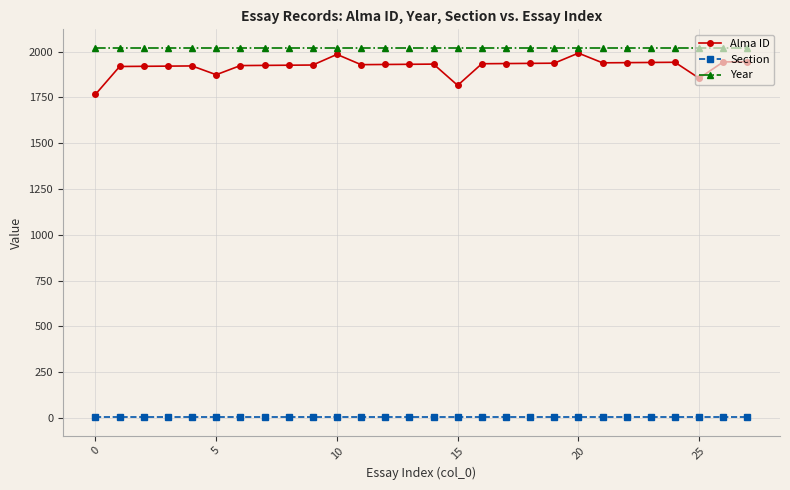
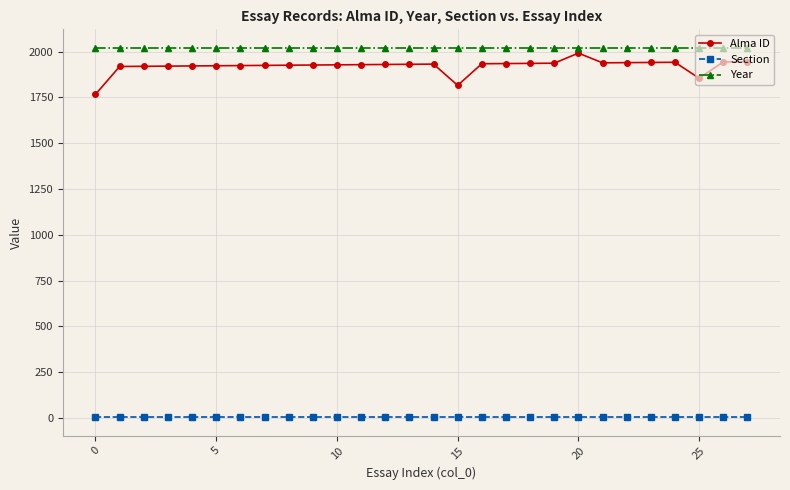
Alma ID, 5: 1870 -> 1920
Alma ID, 10: 1990 -> 1930
